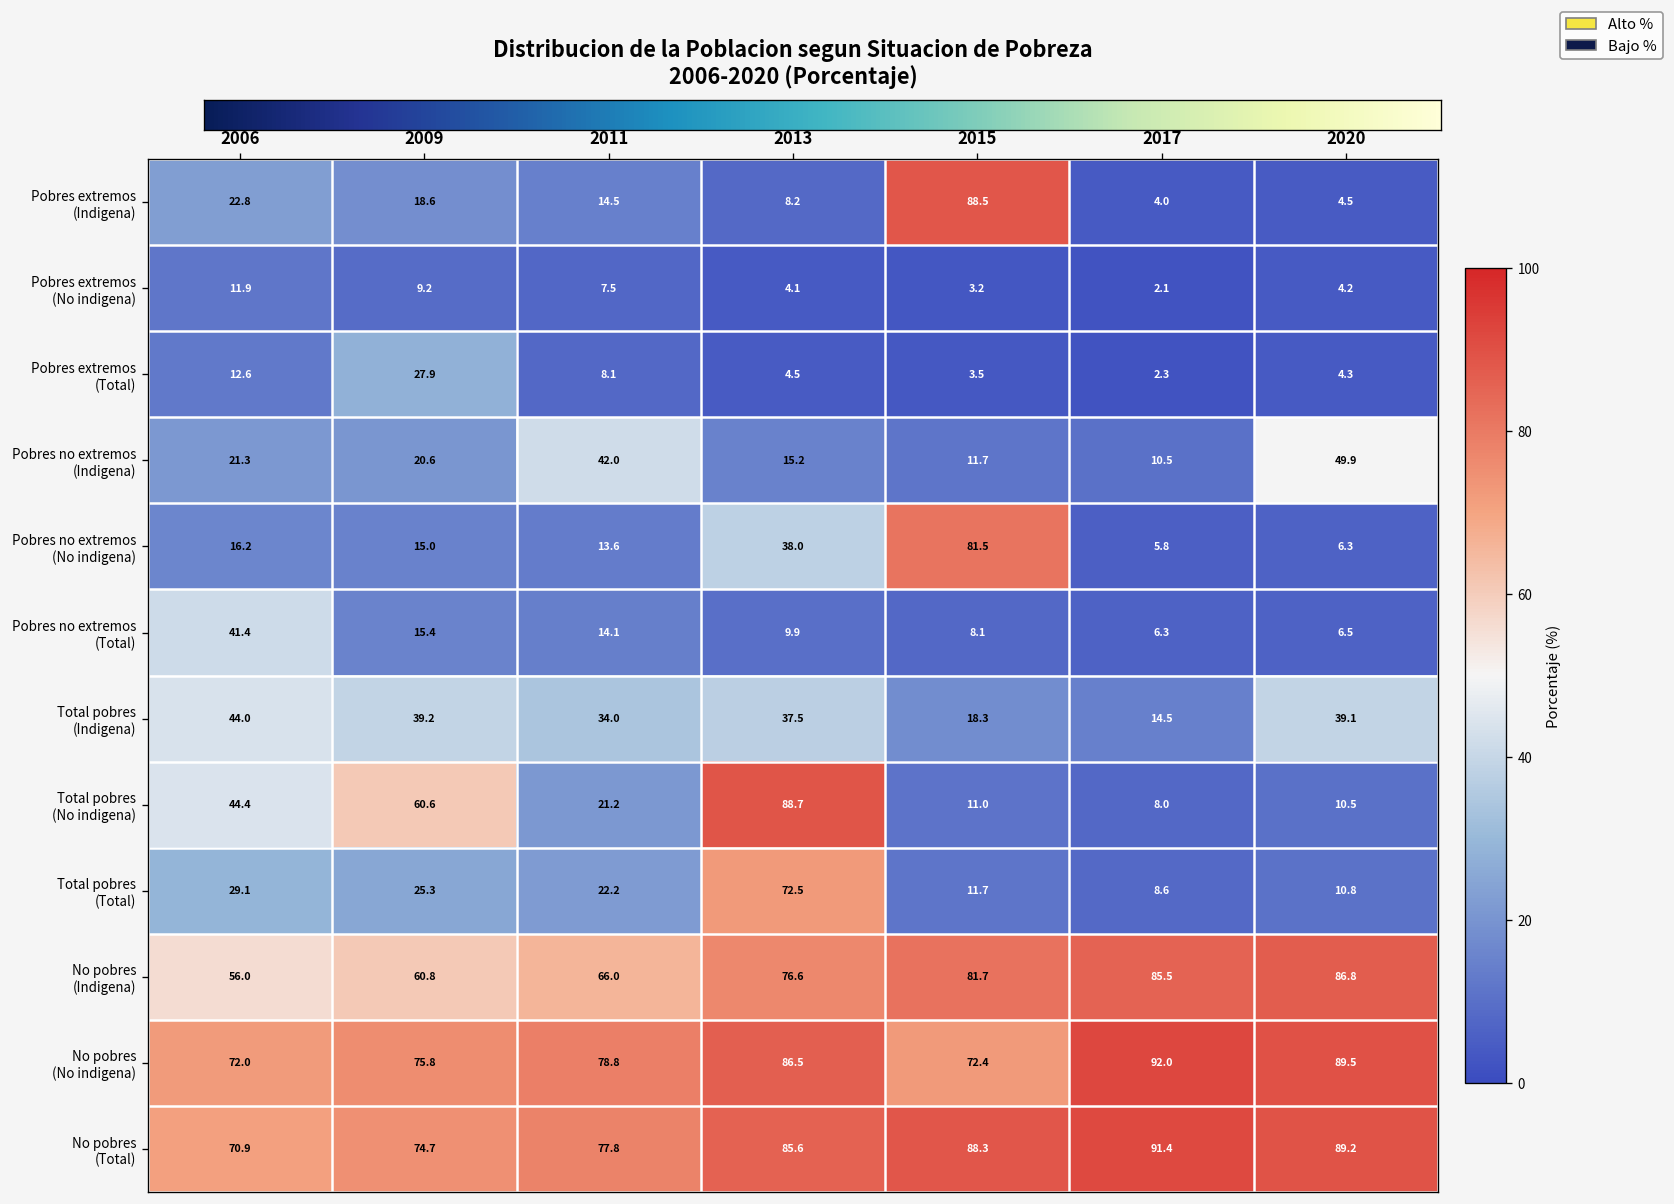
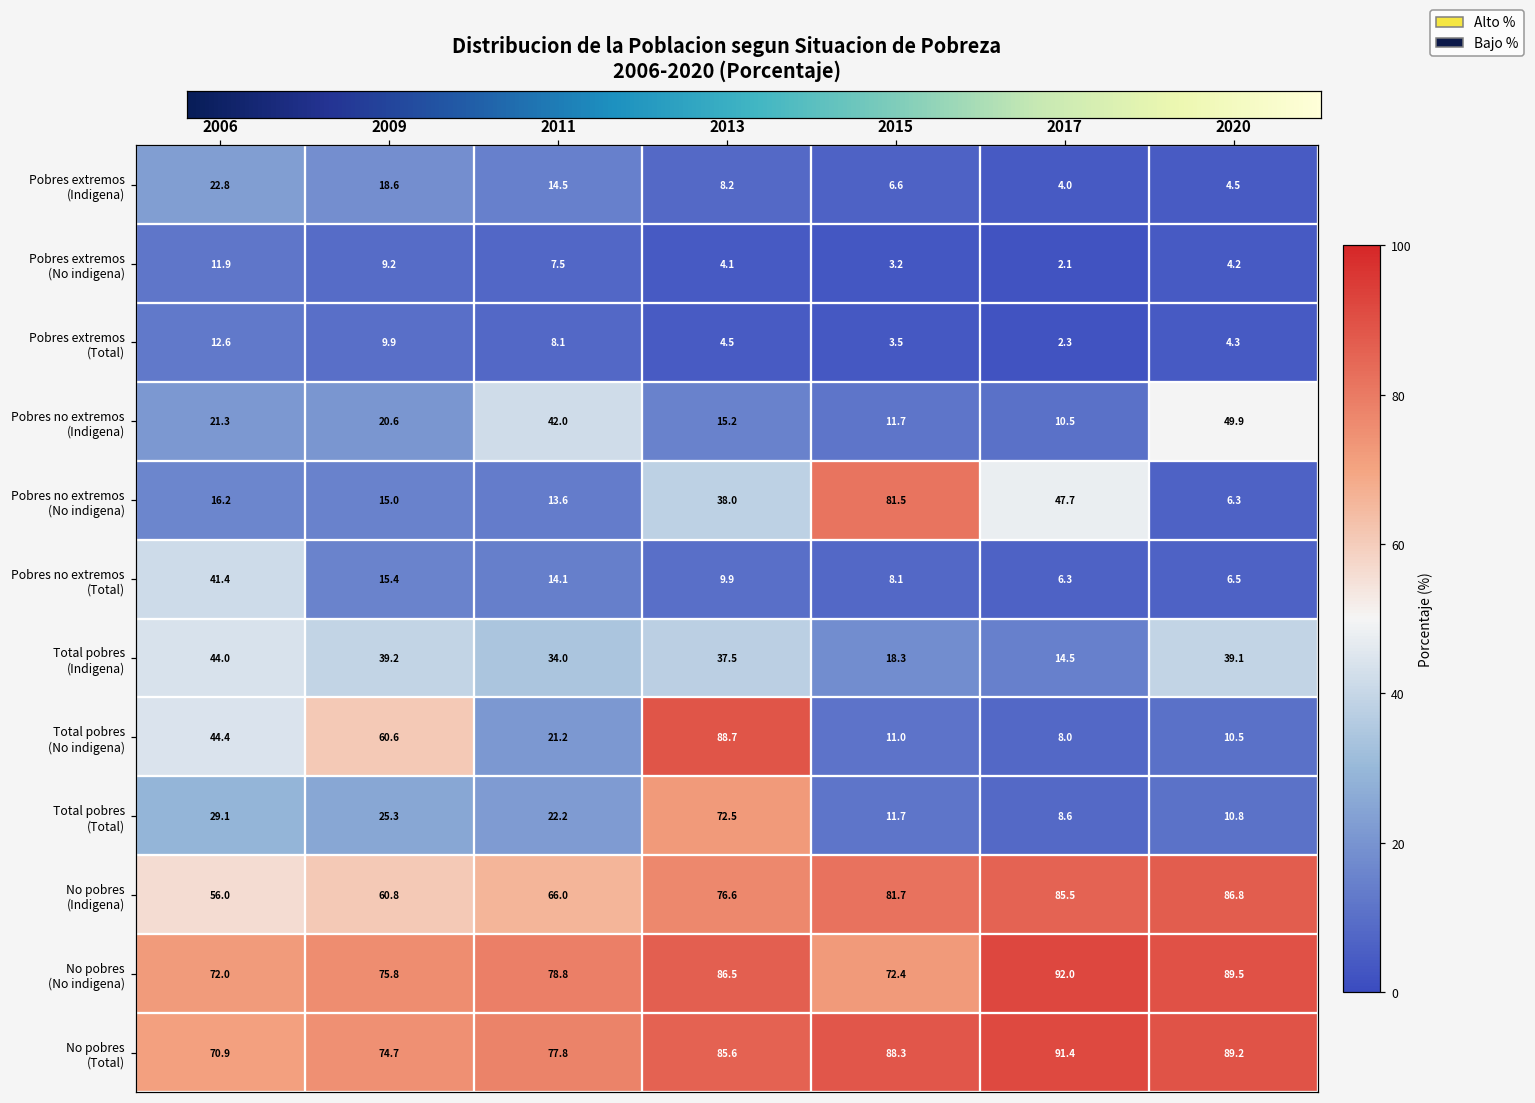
Pobres extremos (Indigena), 2015: 88.5 -> 6.6
Pobres extremos (Total), 2009: 27.9 -> 9.9
Pobres no extremos (No indigena), 2017: 5.8 -> 47.7
